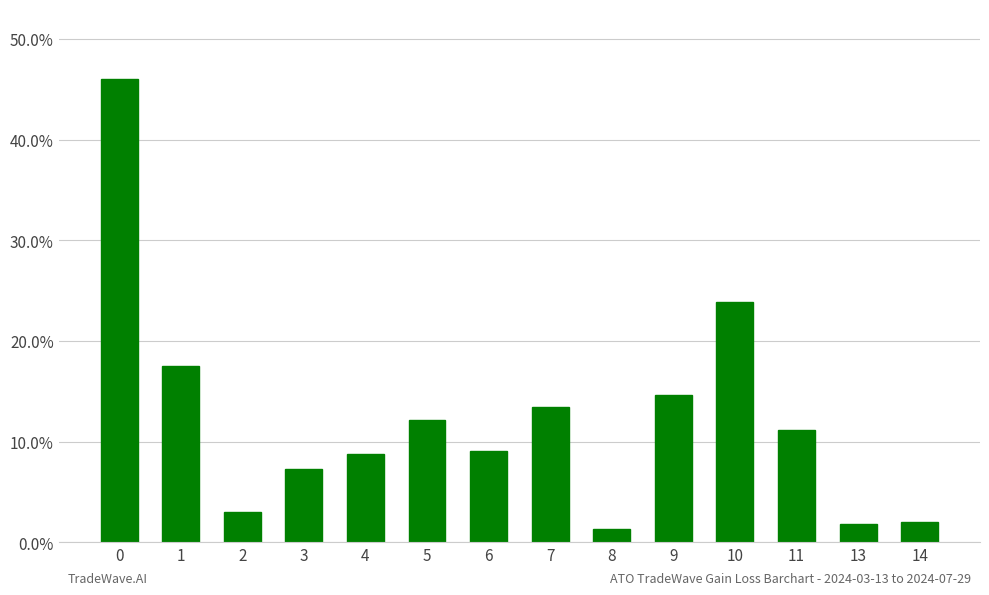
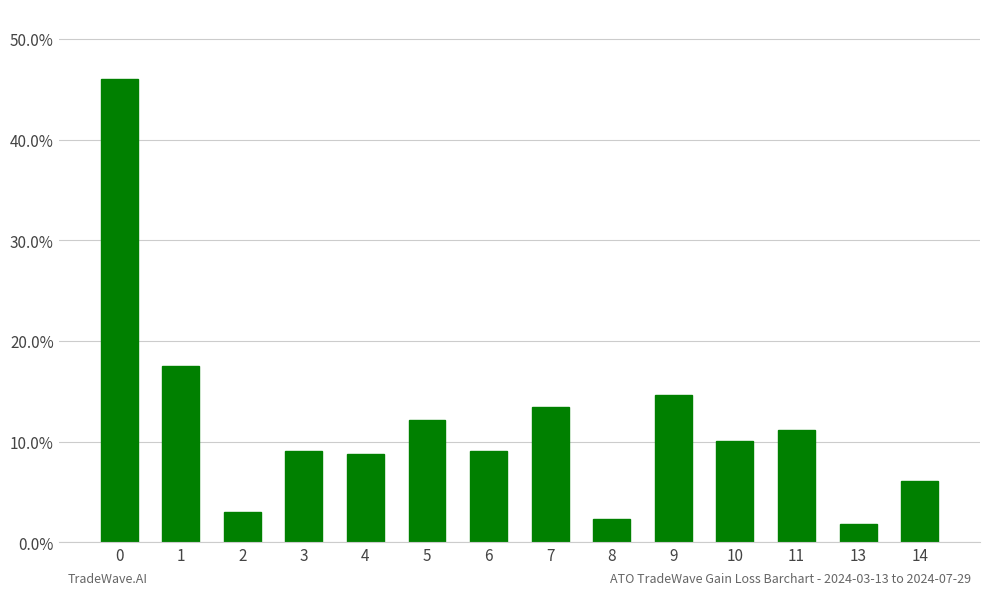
3: 7.3% -> 9.1%
8: 1.4% -> 2.4%
10: 23.9% -> 10.0%
14: 2.0% -> 6.1%
